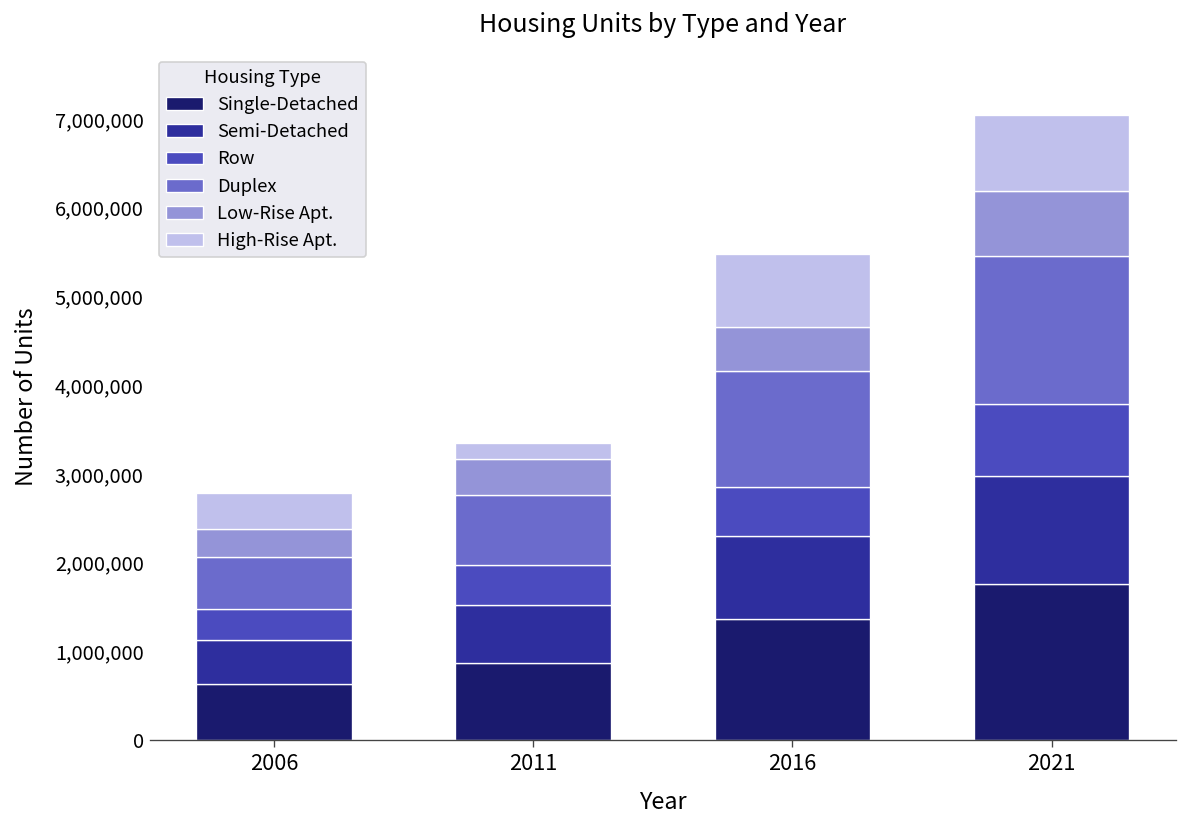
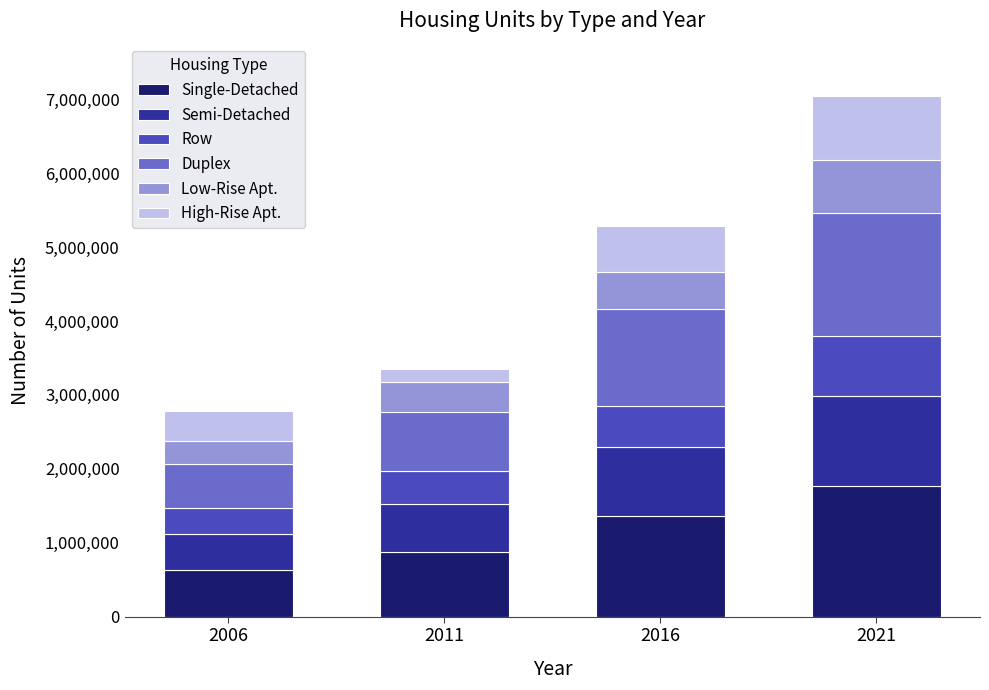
High-Rise Apt., 2016: 800,000 -> 600,000
